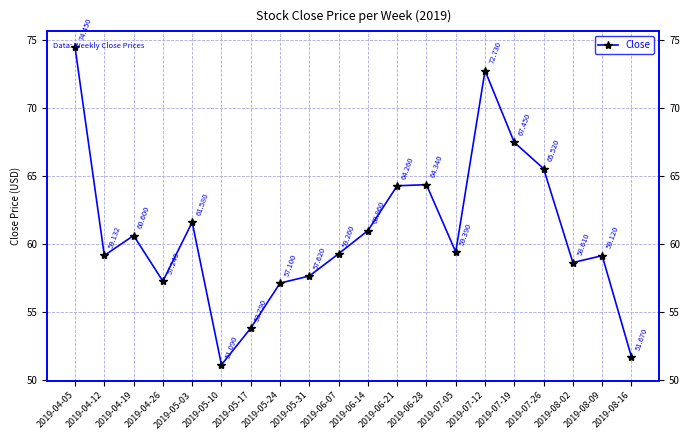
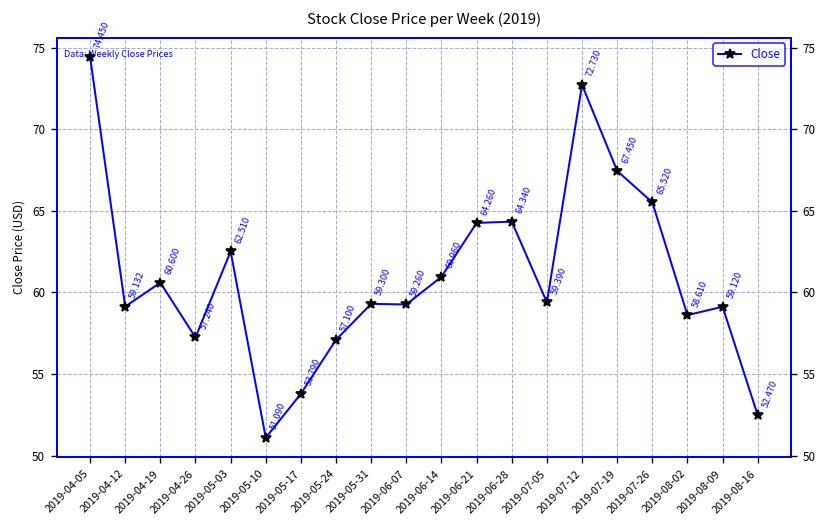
2019-05-03: 61.580 -> 62.510
2019-05-31: 57.620 -> 59.300
2019-08-16: 51.670 -> 52.470
